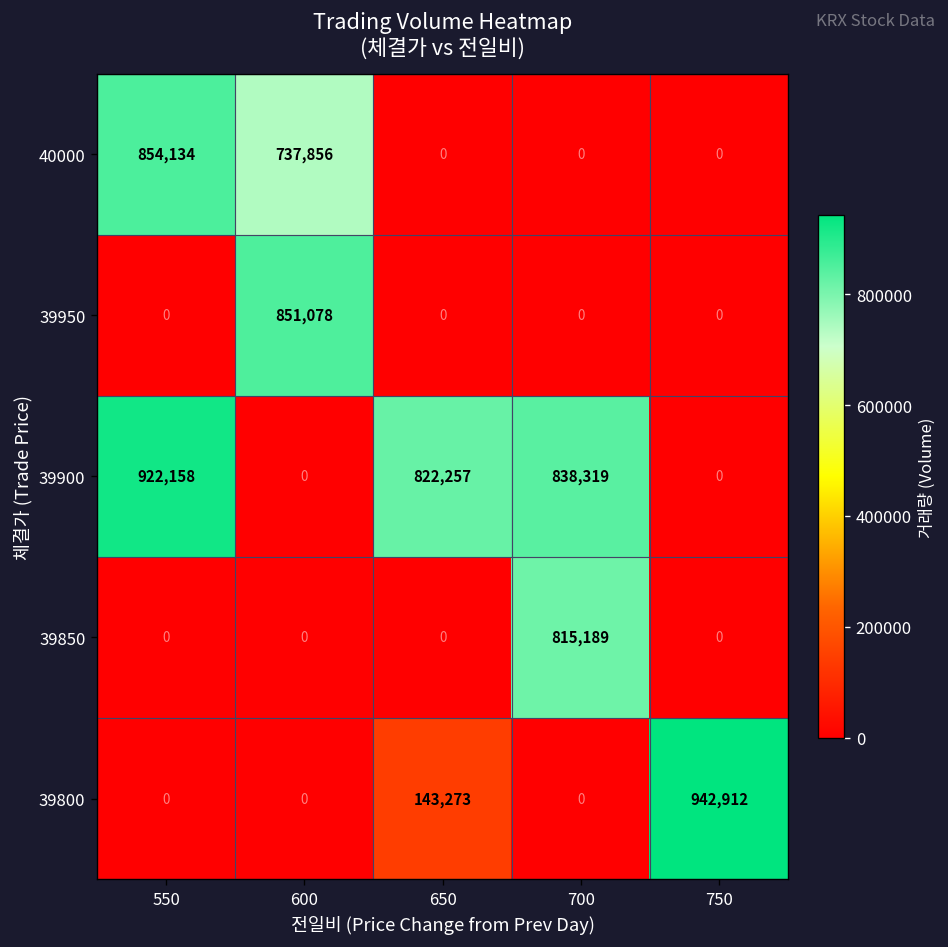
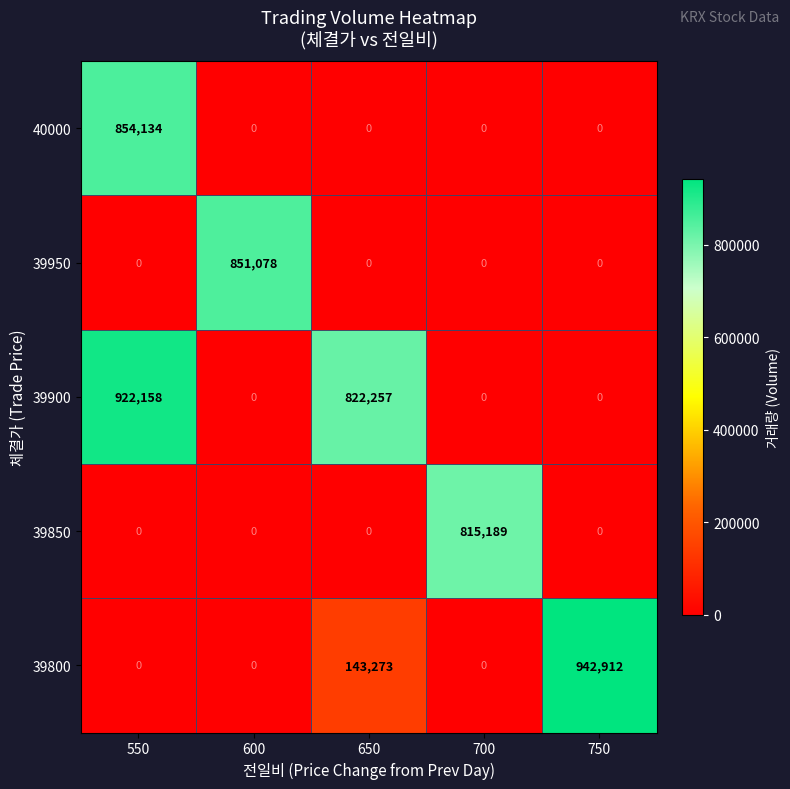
40000, 600: 737,856 -> 0
39900, 700: 838,319 -> 0
